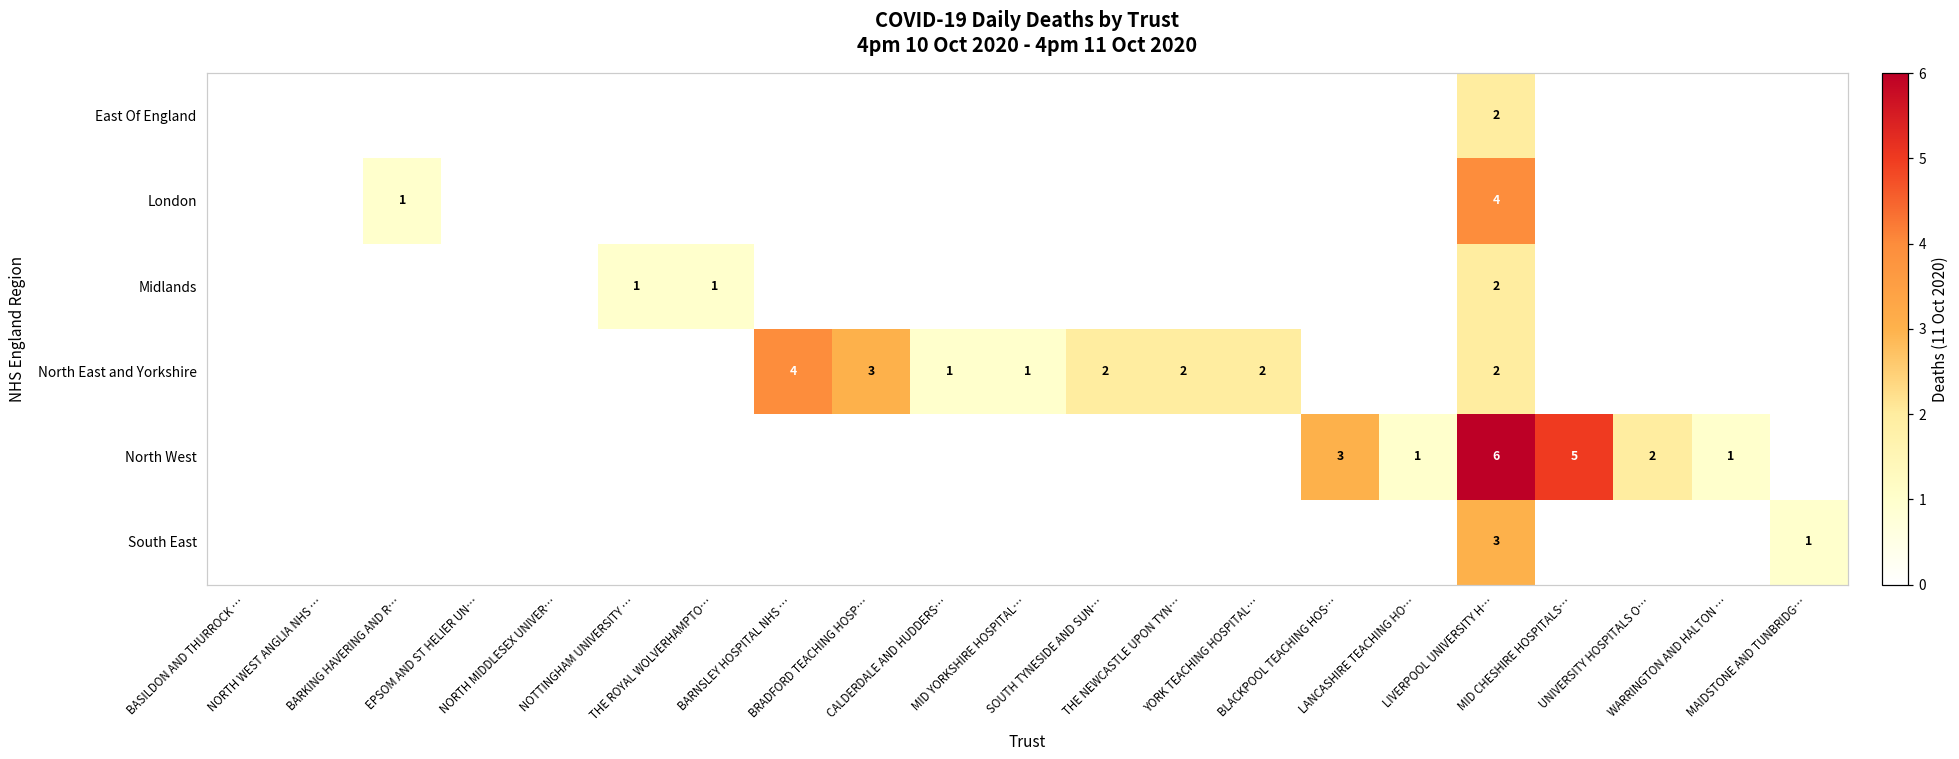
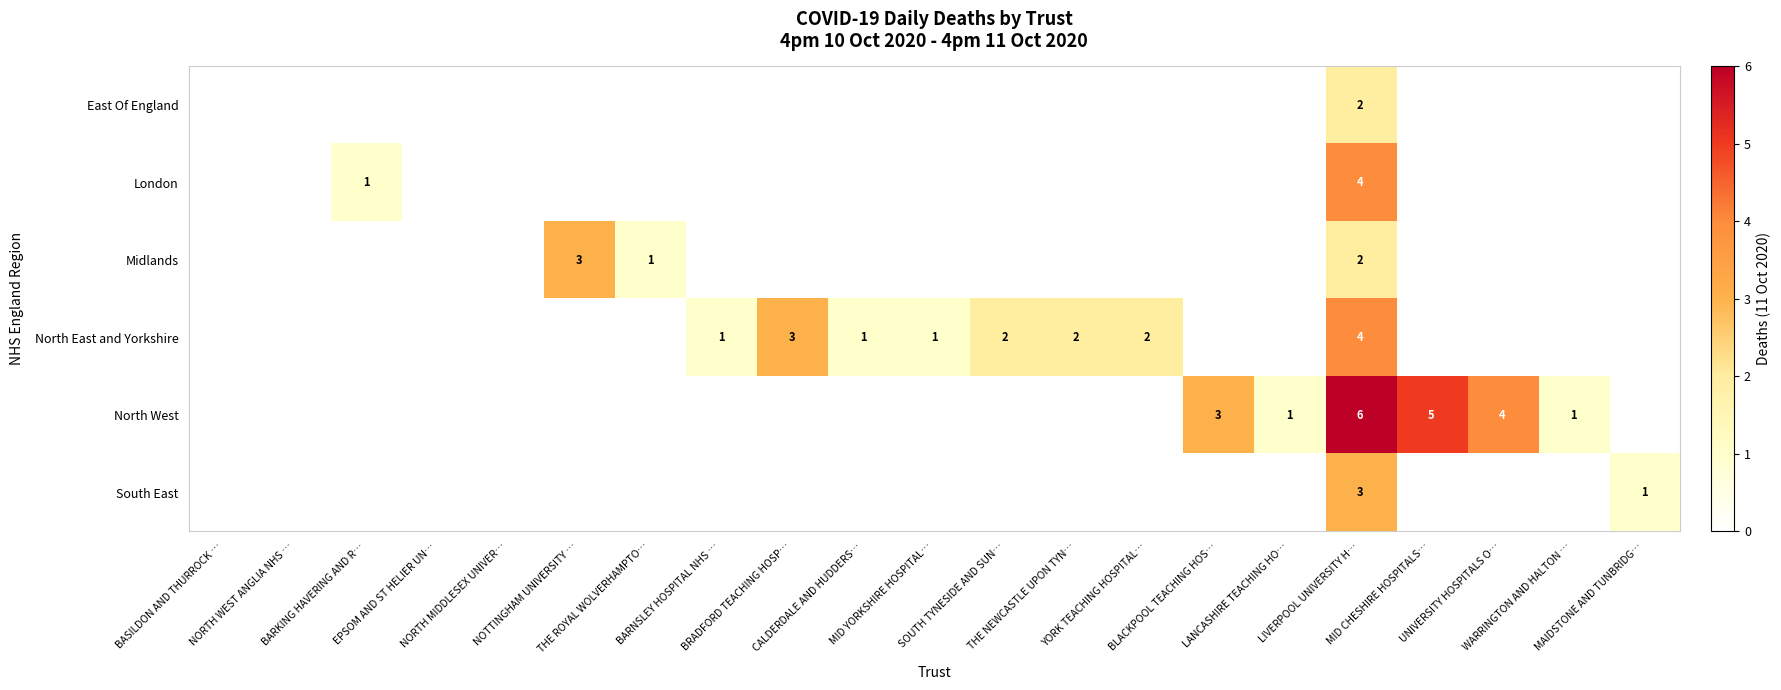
Midlands, NOTTINGHAM UNIVERSITY …: 1 -> 3
North East and Yorkshire, BARNSLEY HOSPITAL NHS …: 4 -> 1
North East and Yorkshire, LIVERPOOL UNIVERSITY H…: 2 -> 4
North West, UNIVERSITY HOSPITALS O…: 2 -> 4
